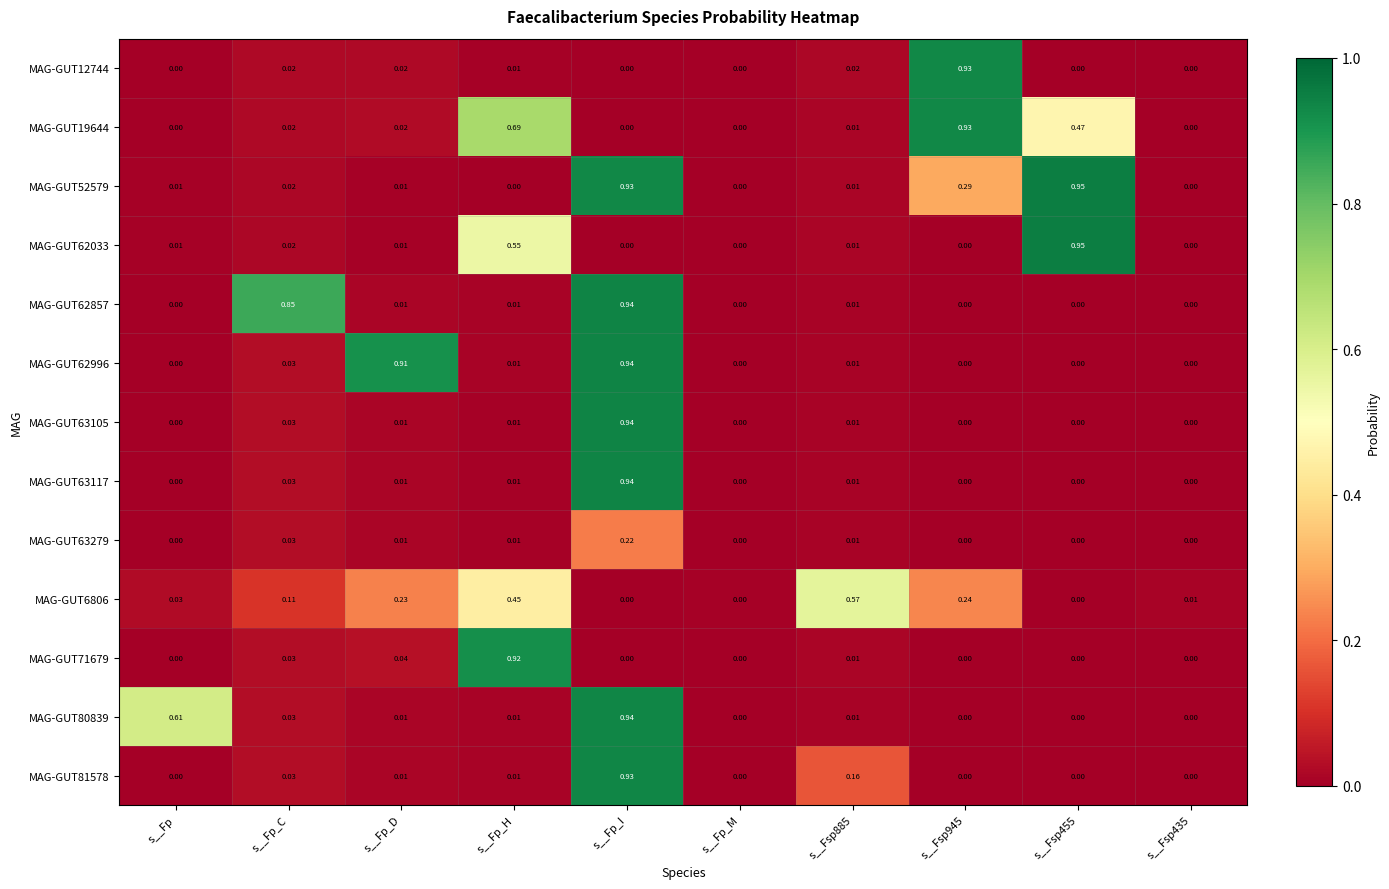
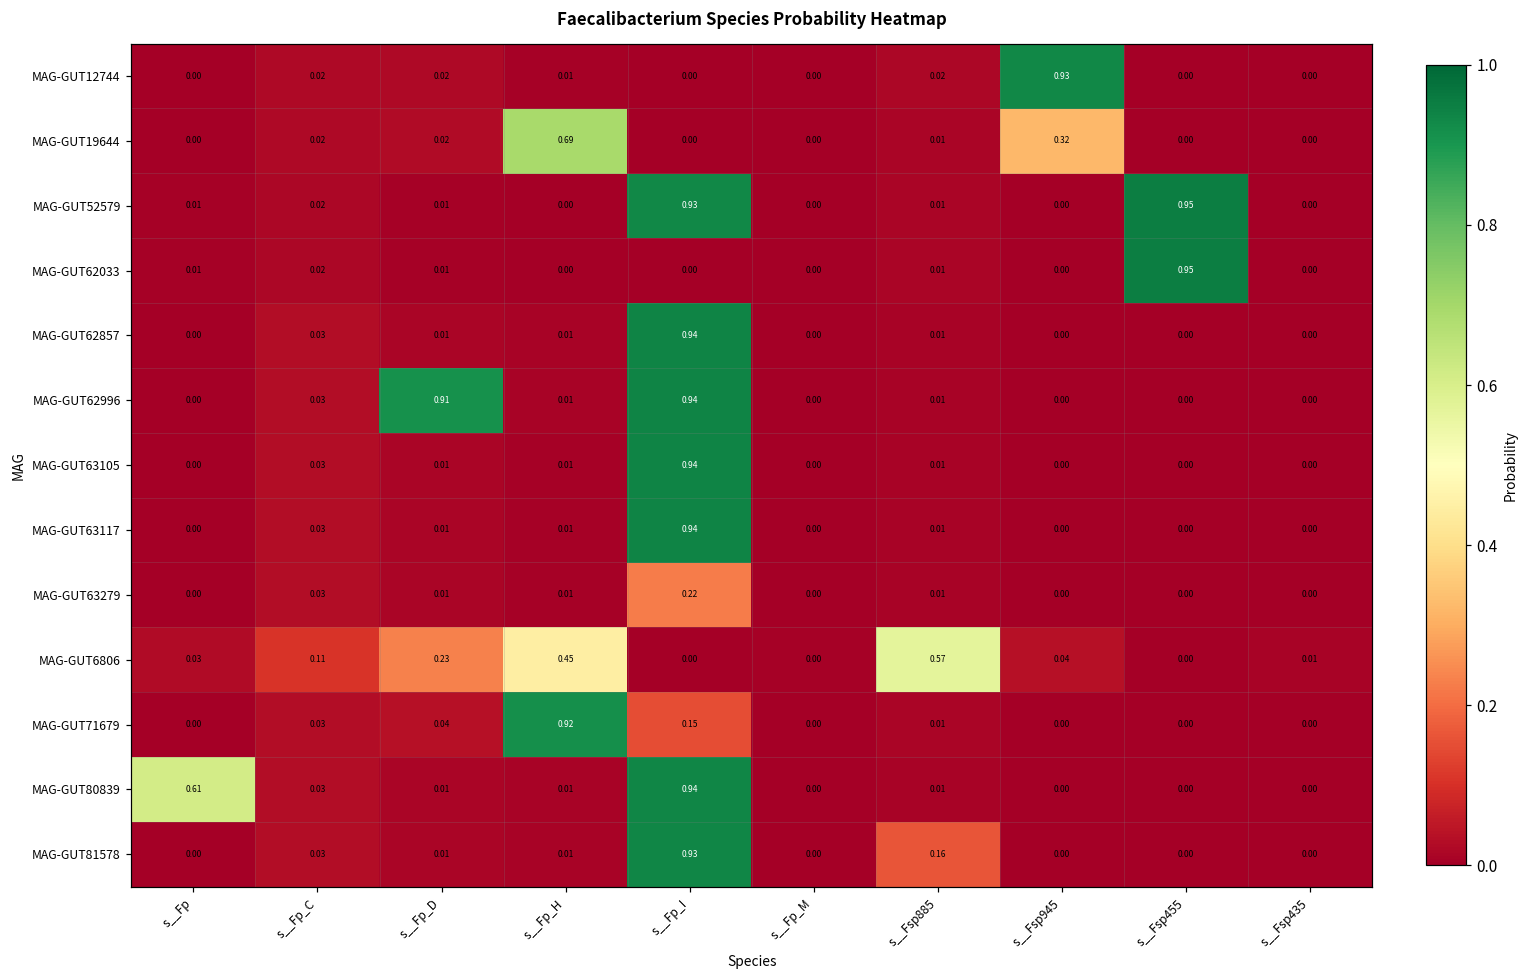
MAG-GUT19644, s__Fsp945: 0.93 -> 0.32
MAG-GUT19644, s__Fsp455: 0.47 -> 0.00
MAG-GUT52579, s__Fsp945: 0.29 -> 0.00
MAG-GUT62033, s__Fp_H: 0.55 -> 0.00
MAG-GUT62857, s__Fp_C: 0.85 -> 0.03
MAG-GUT6806, s__Fsp945: 0.24 -> 0.04
MAG-GUT71679, s__Fp_I: 0.00 -> 0.15
